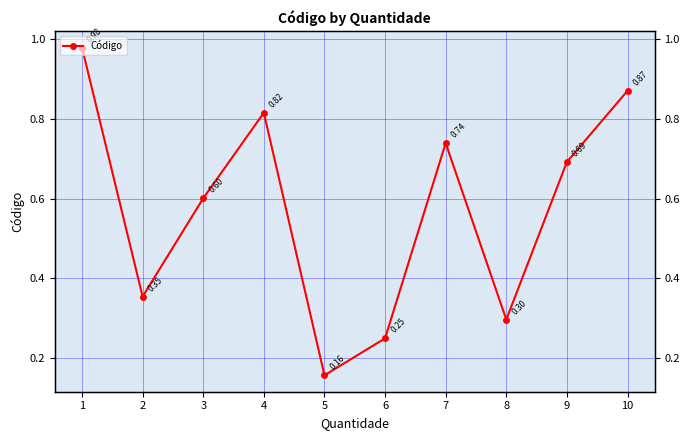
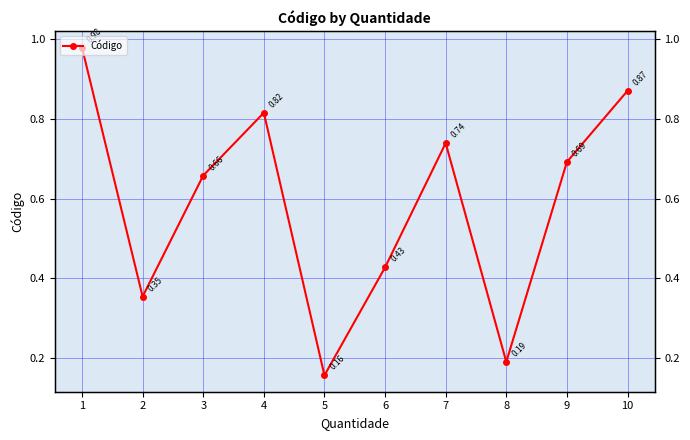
3: 0.60 -> 0.66
6: 0.25 -> 0.43
8: 0.30 -> 0.19
